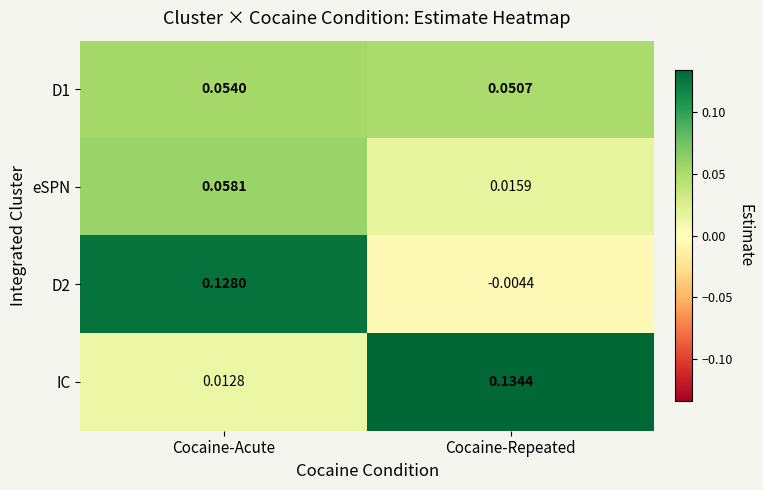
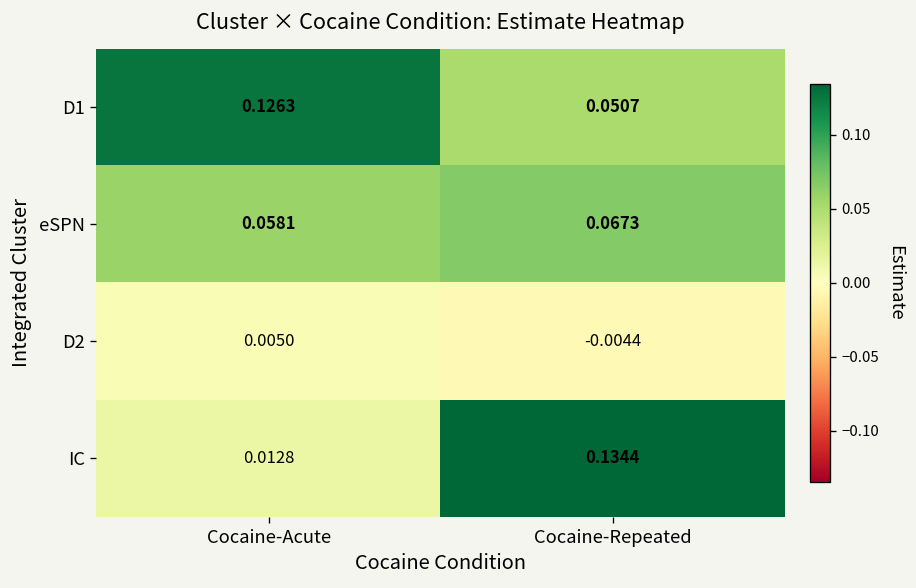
D1, Cocaine-Acute: 0.0540 -> 0.1263
eSPN, Cocaine-Repeated: 0.0159 -> 0.0673
D2, Cocaine-Acute: 0.1280 -> 0.0050
